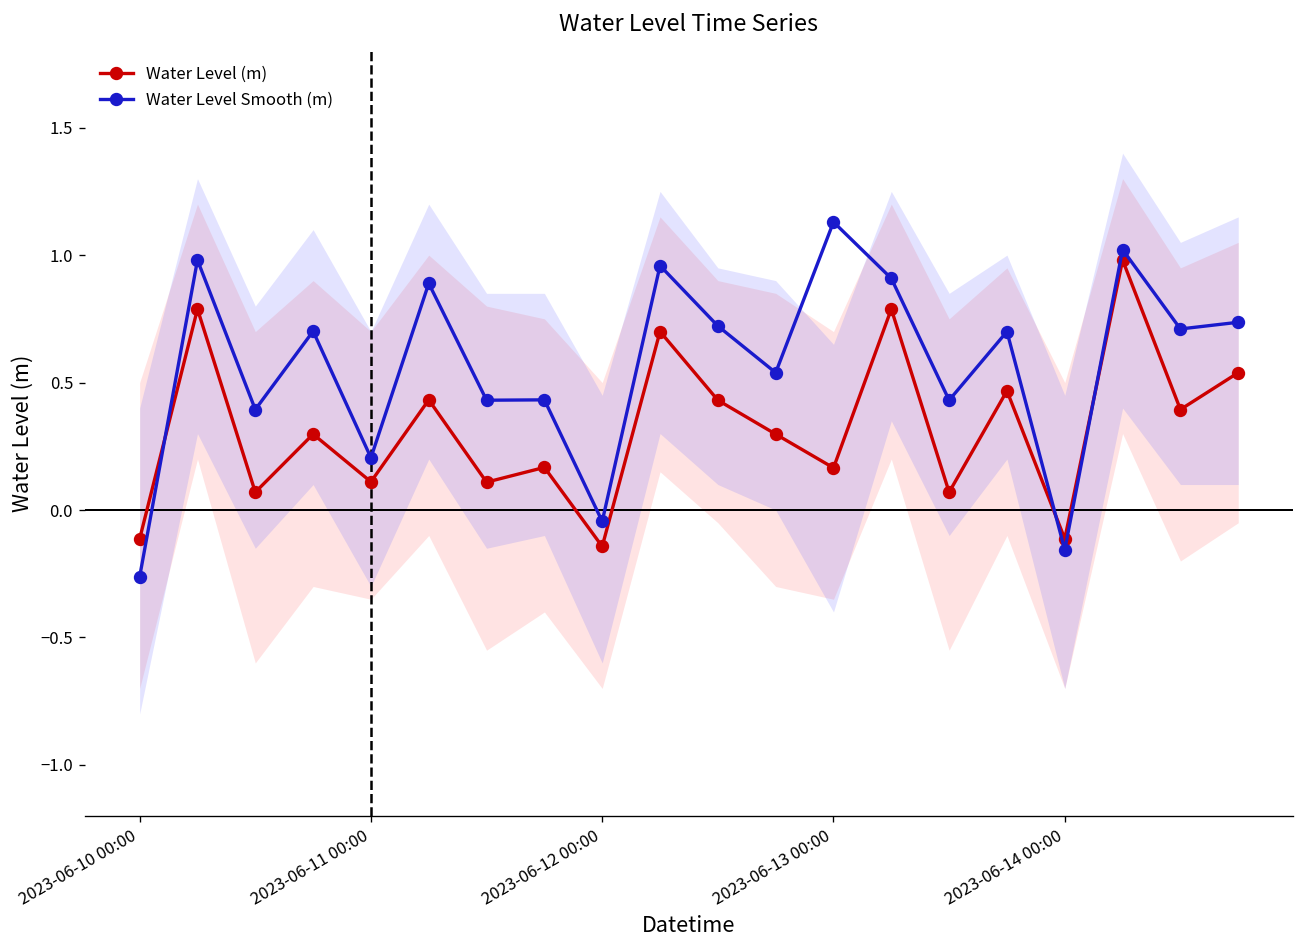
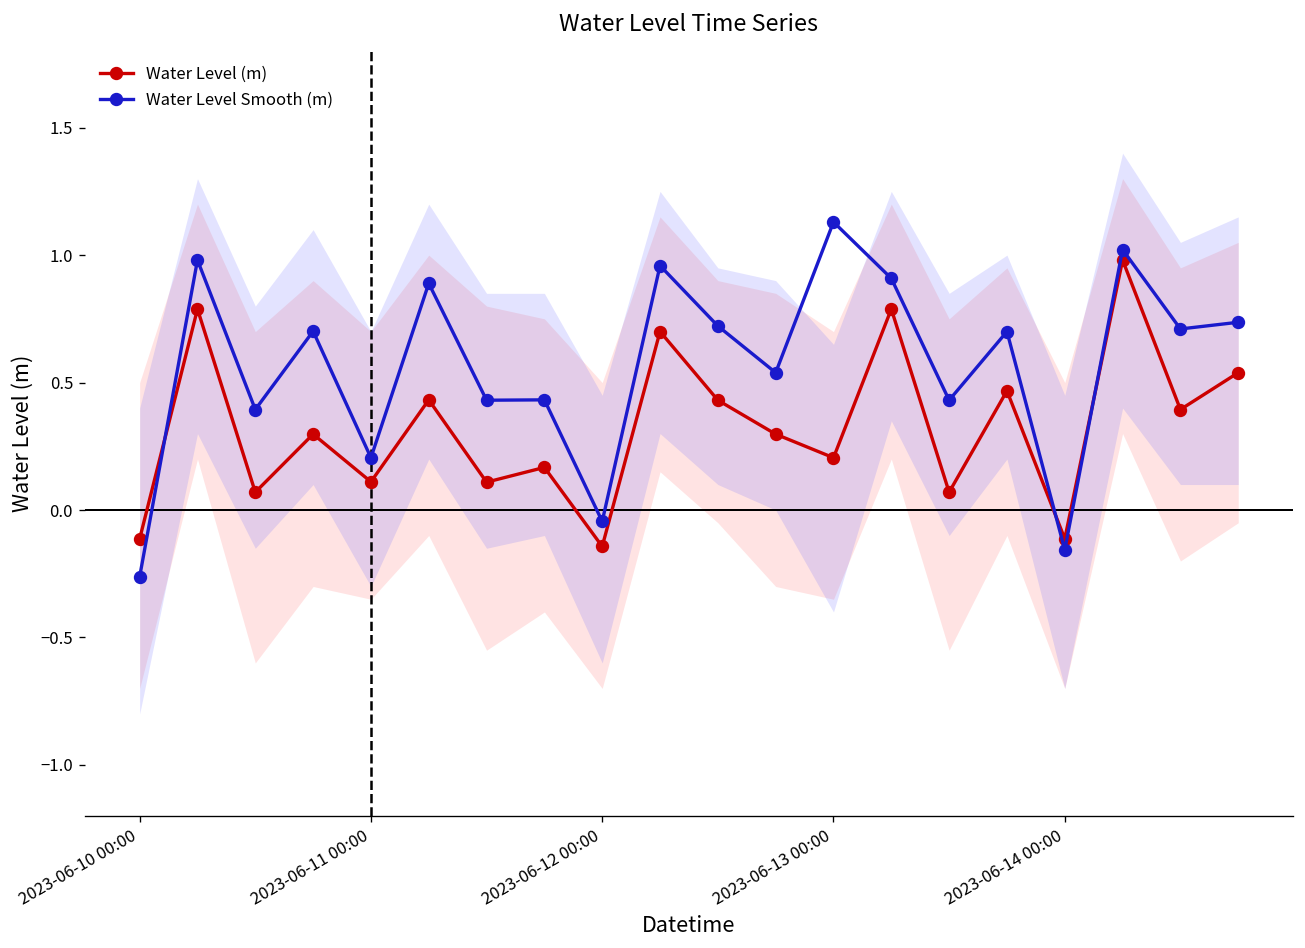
Water Level (m), 2023-06-13 00:00: 0.17 -> 0.21
